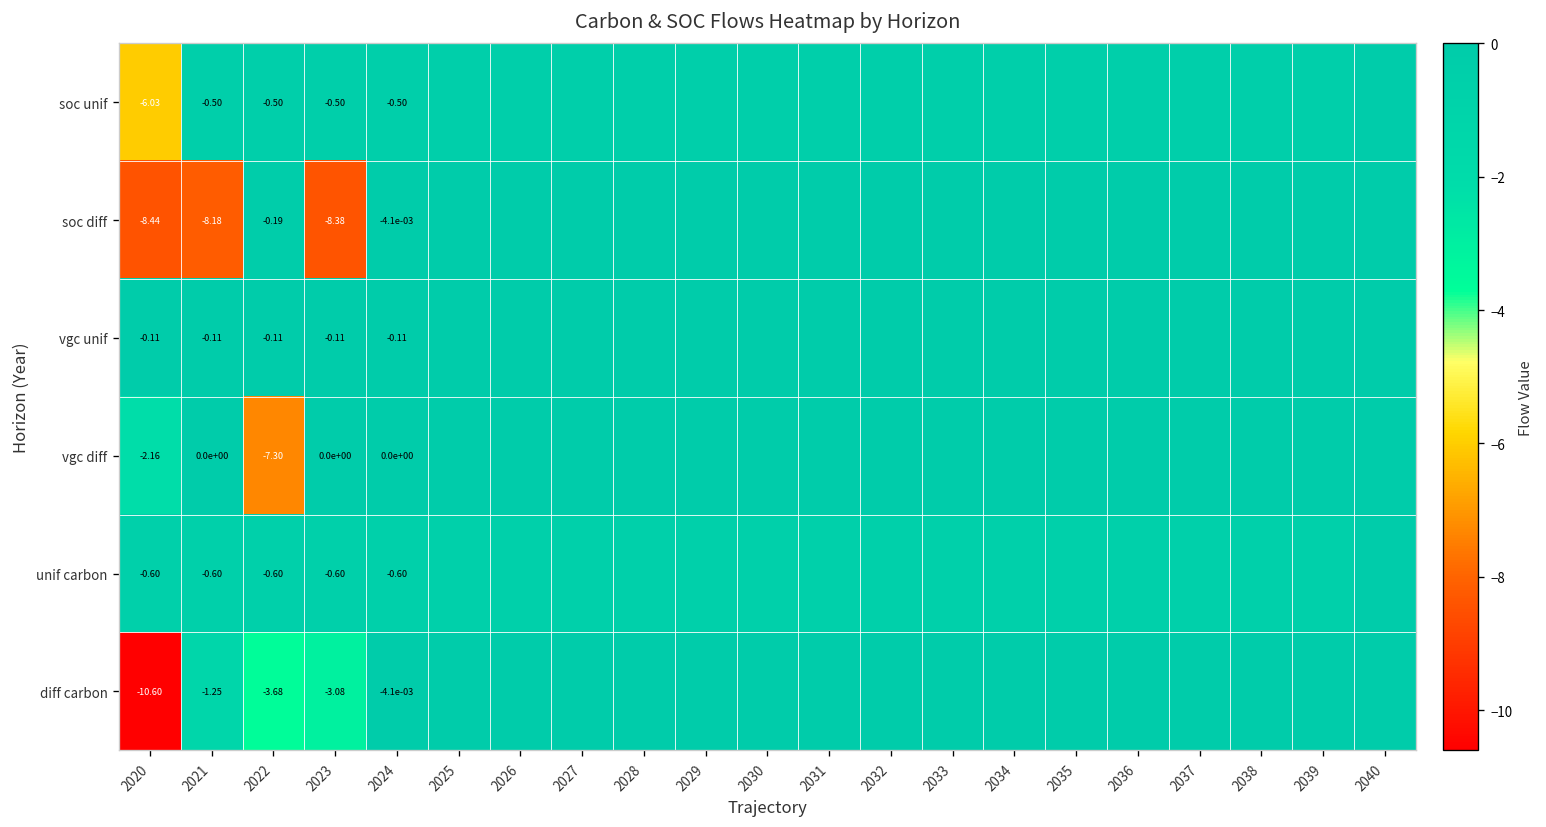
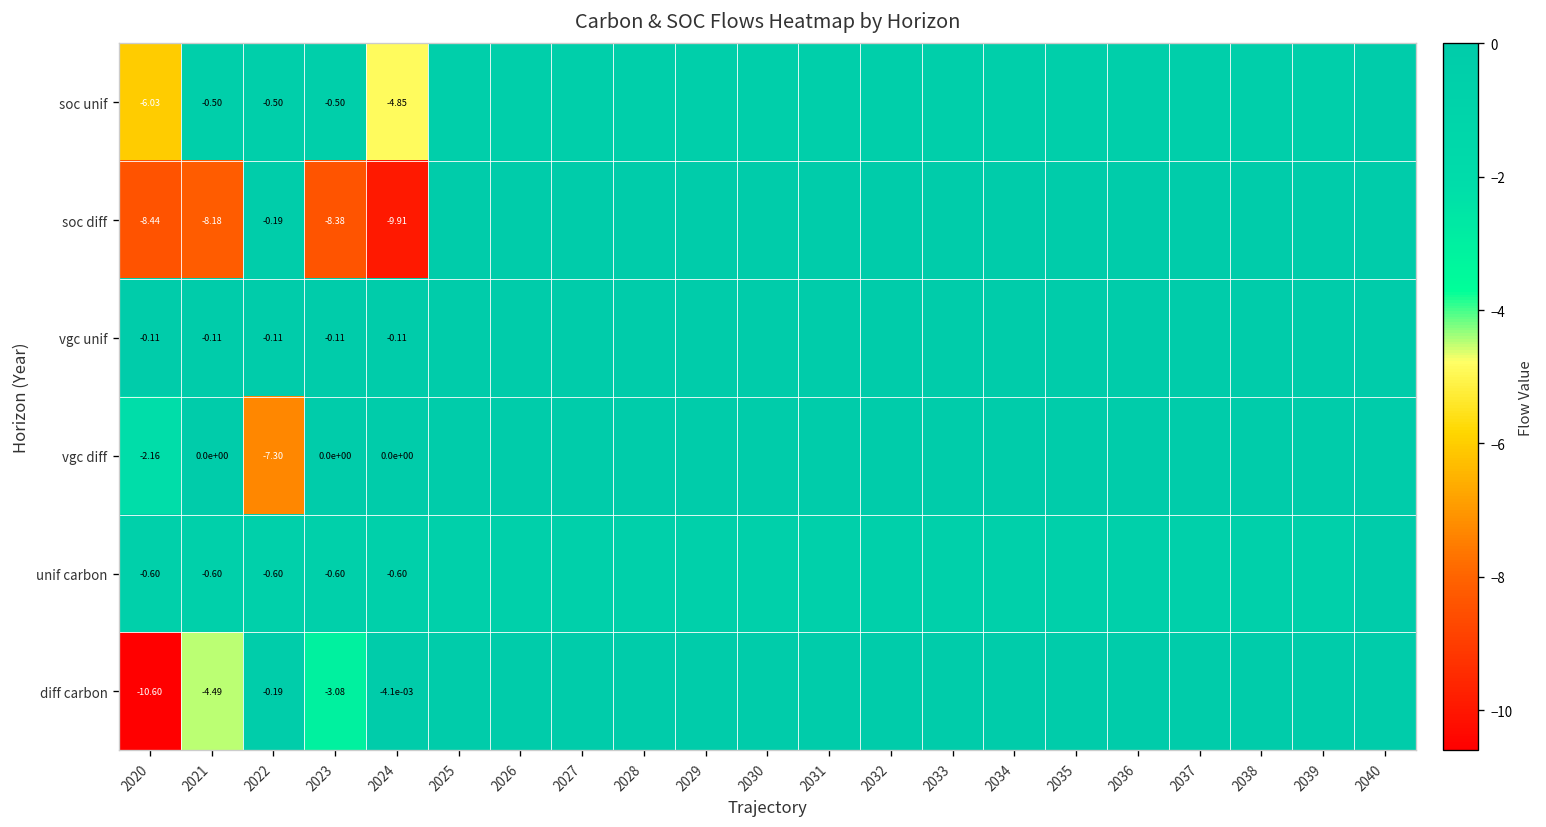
soc unif, 2024: -0.50 -> -4.85
soc diff, 2024: -4.1e-03 -> -9.91
diff carbon, 2021: -1.25 -> -4.49
diff carbon, 2022: -3.68 -> -0.19
